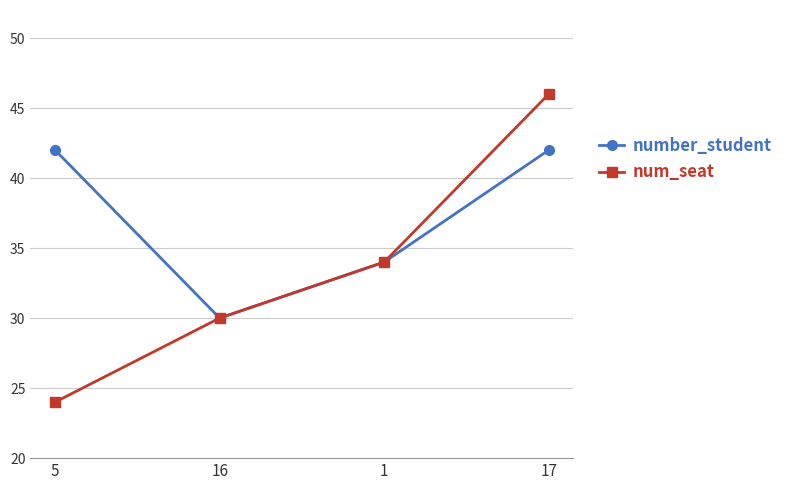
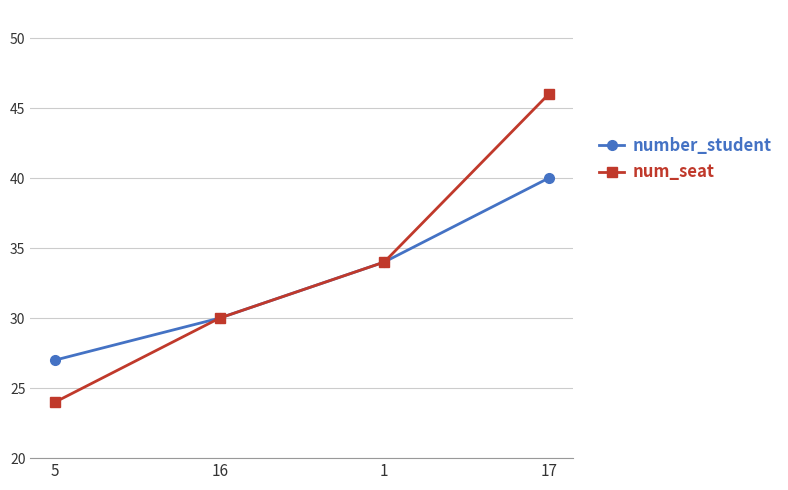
number_student, 5: 42 -> 27
number_student, 17: 42 -> 40
